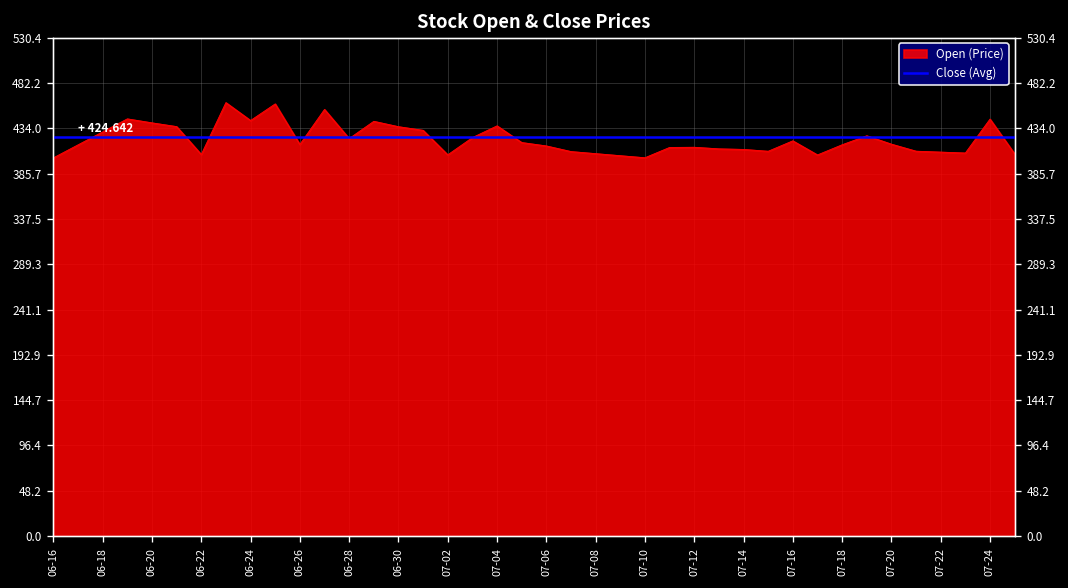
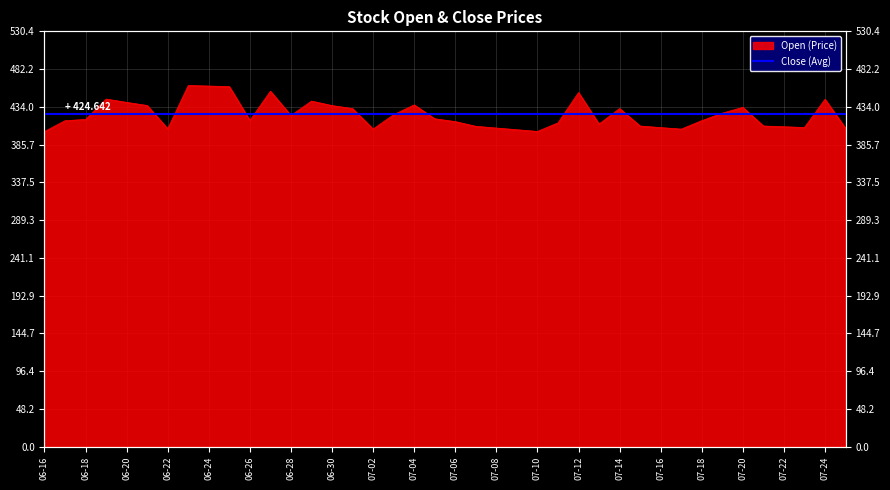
06-18: 430 -> 420
06-24: 440 -> 460
07-12: 410 -> 450
07-14: 410 -> 430
07-16: 420 -> 410
07-20: 420 -> 430
